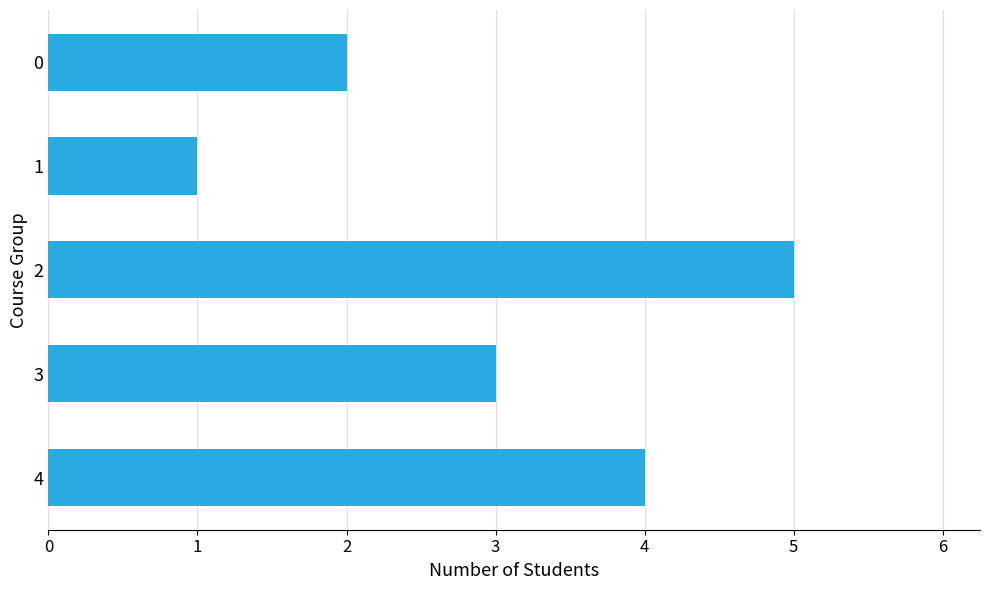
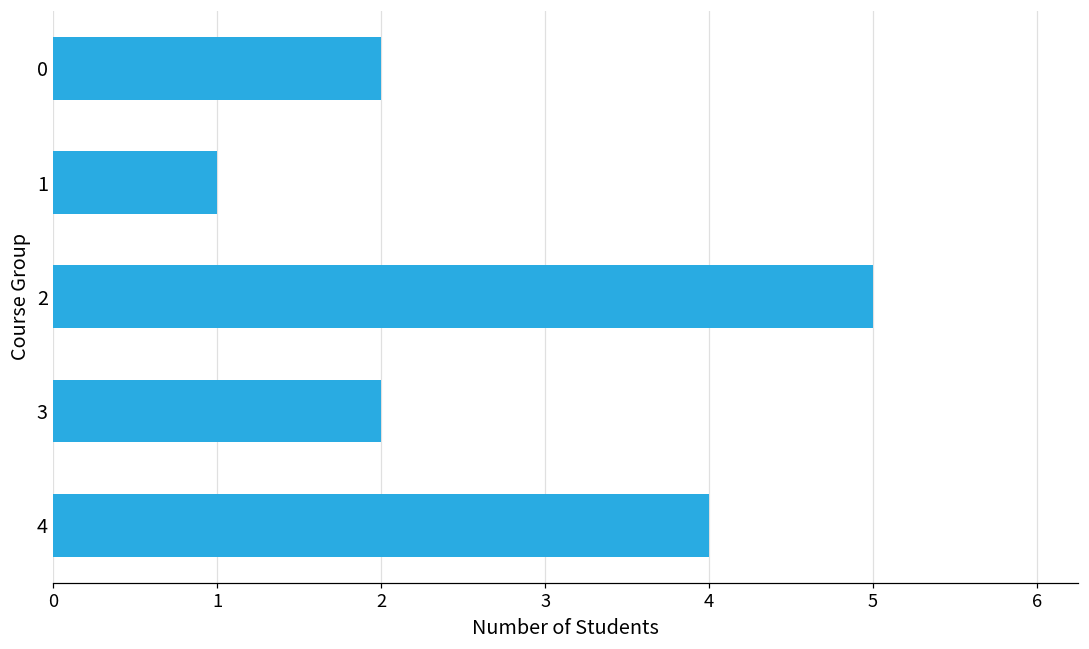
3: 3 -> 2
